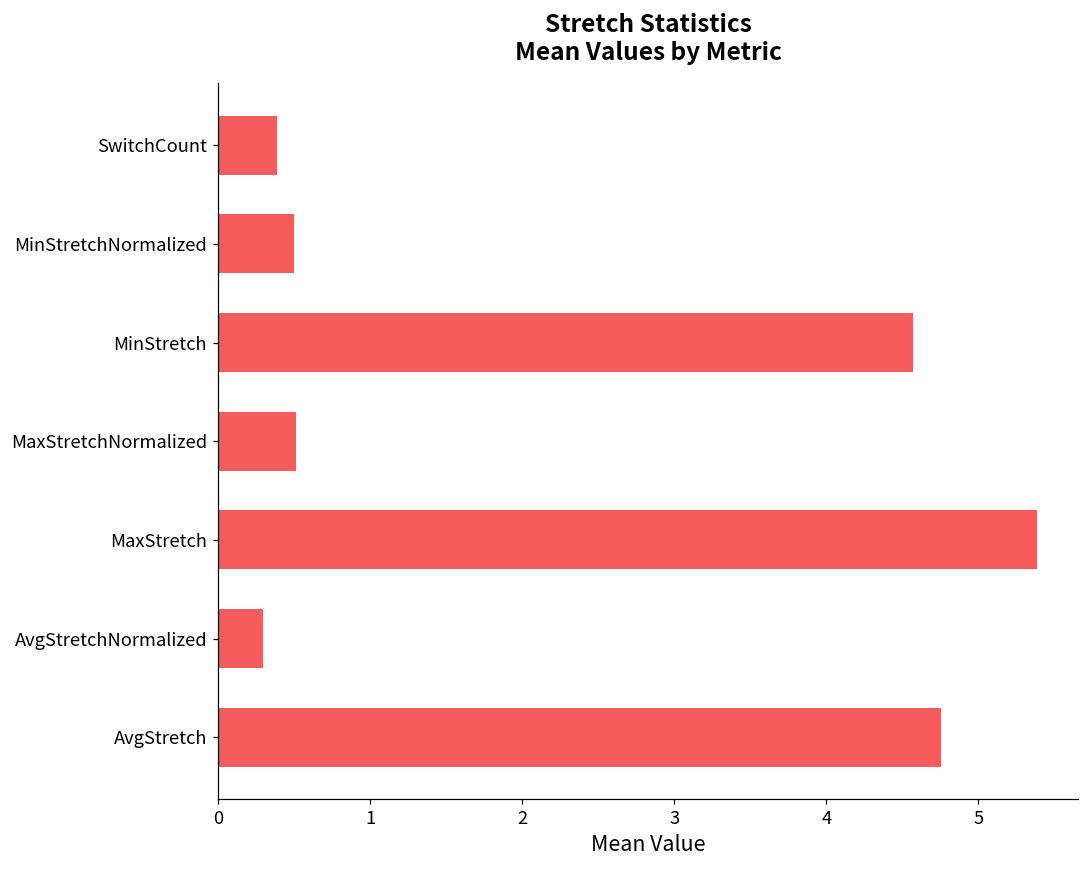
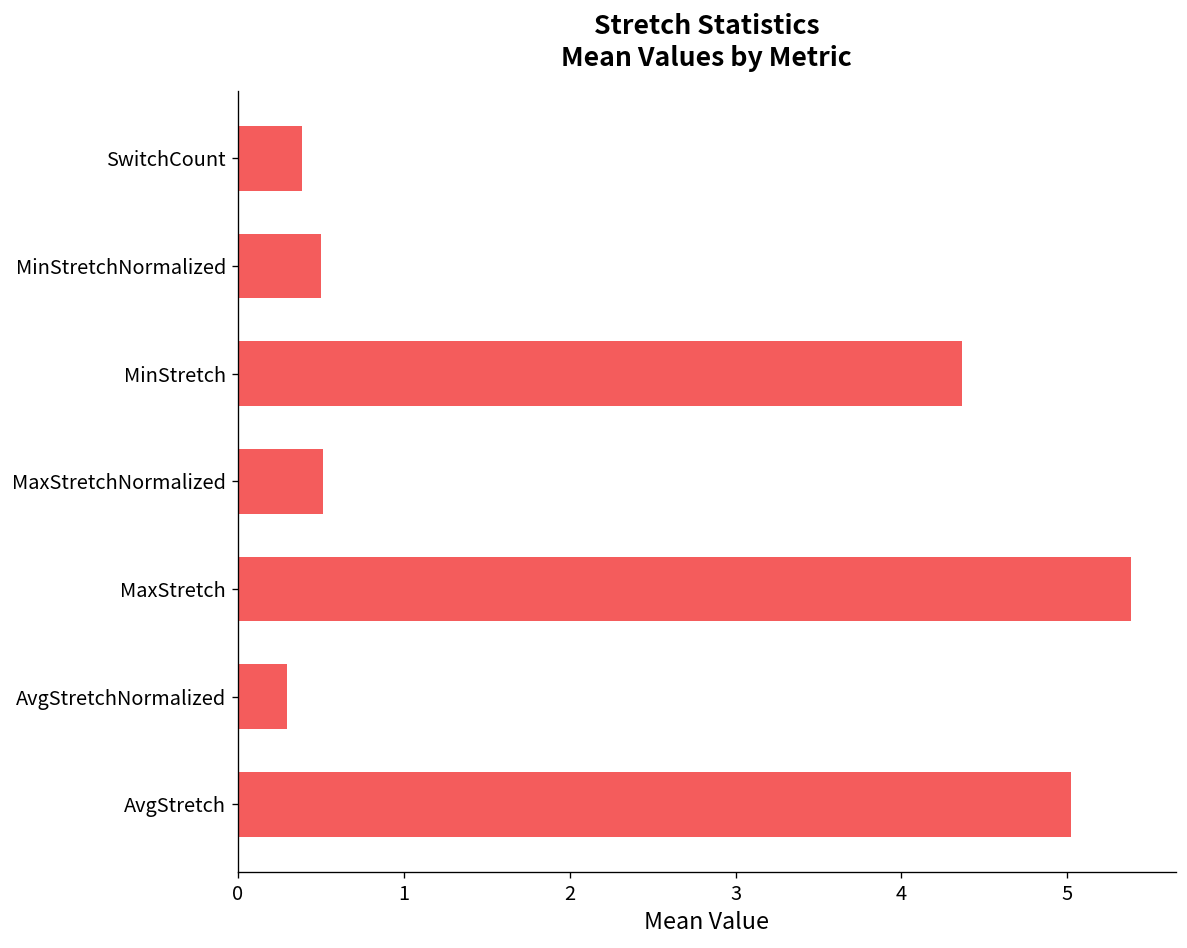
MinStretch: 4.57 -> 4.36
AvgStretch: 4.76 -> 5.02
